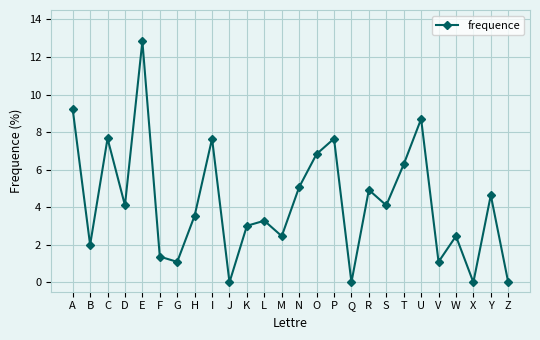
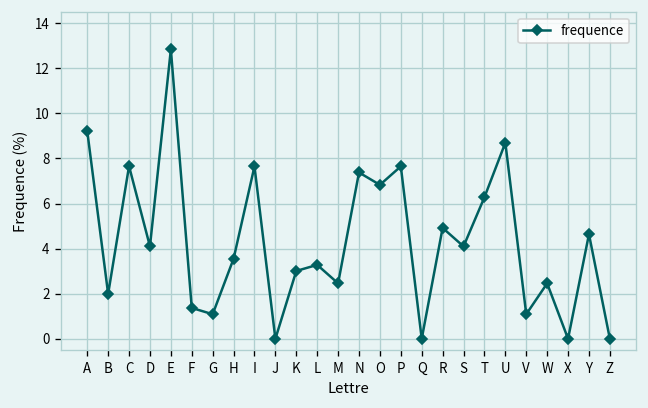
N: 5.1 -> 7.4
